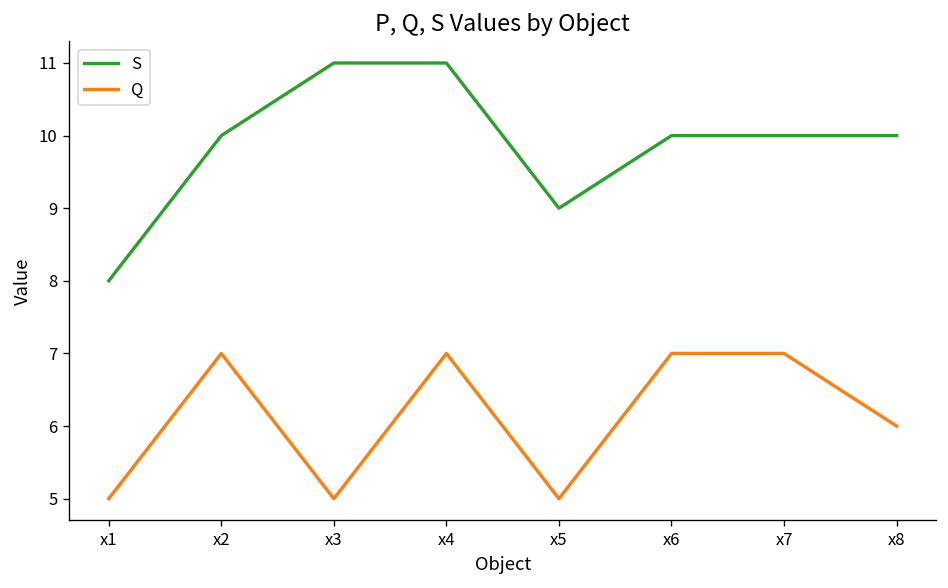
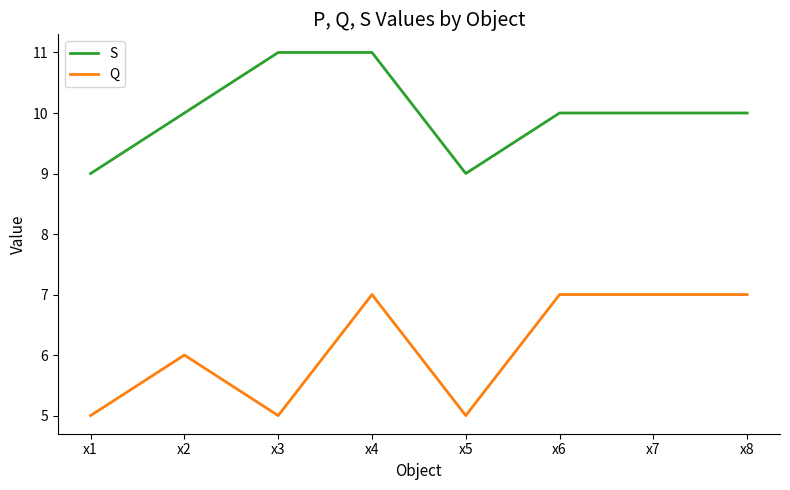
S, x1: 8 -> 9
Q, x2: 7 -> 6
Q, x8: 6 -> 7
